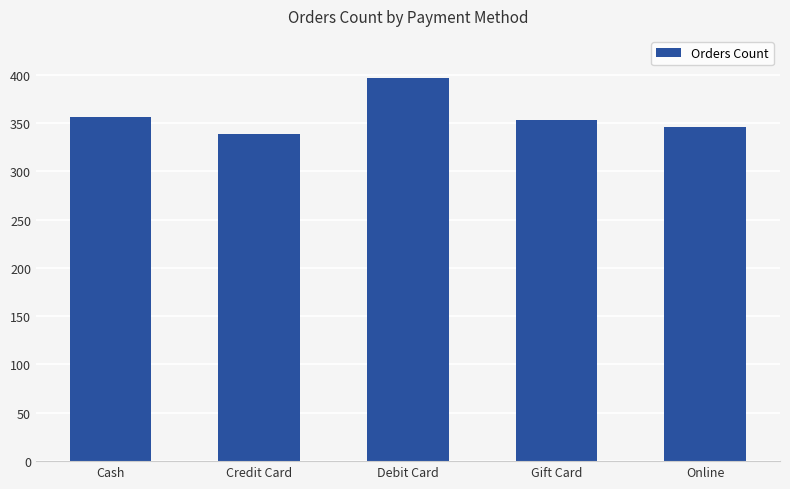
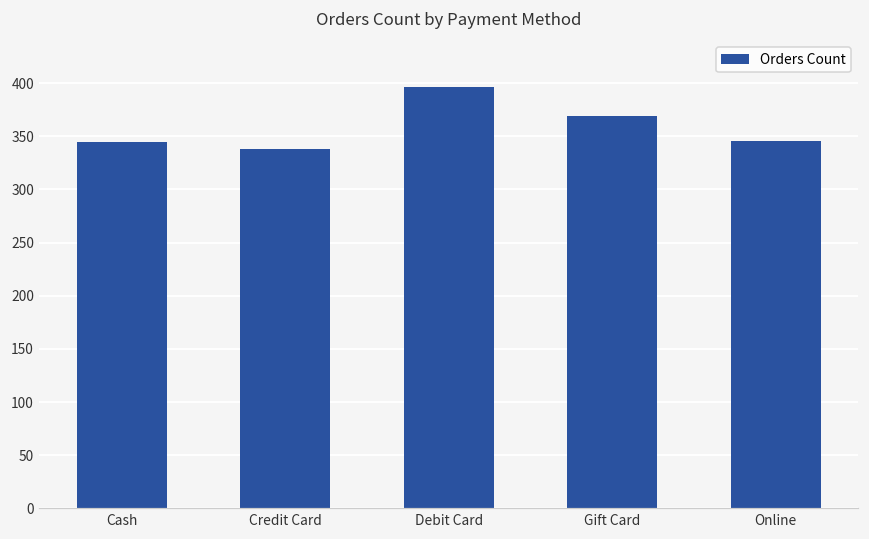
Cash: 360 -> 350
Gift Card: 350 -> 370
